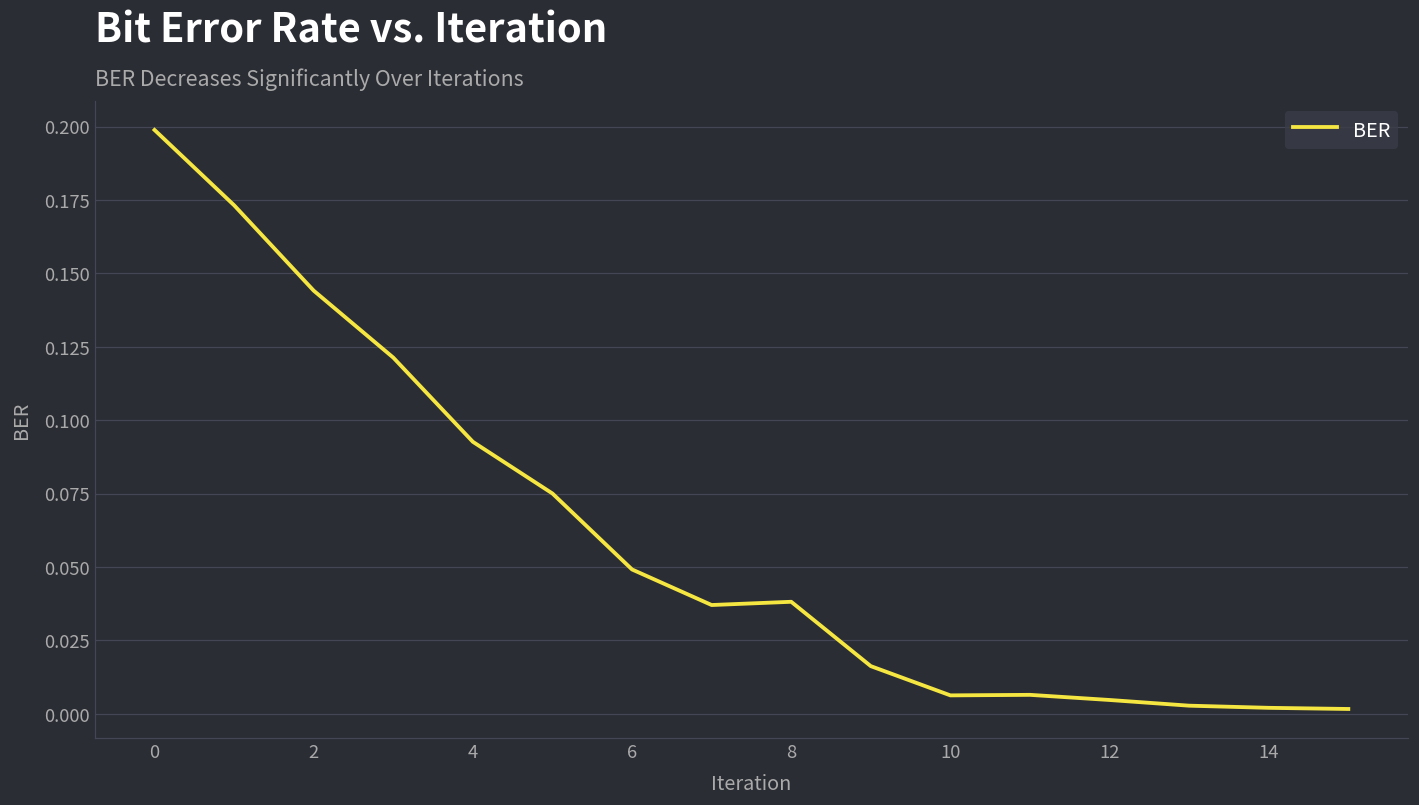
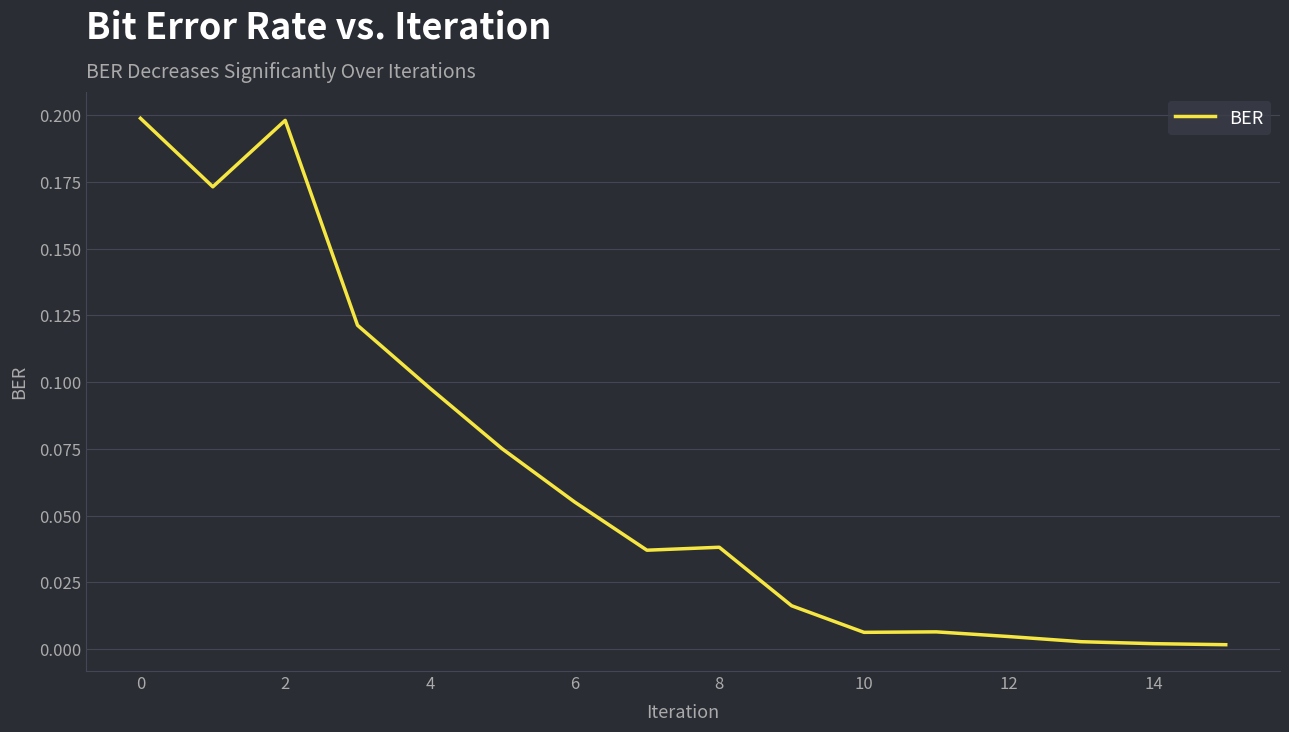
2: 0.144 -> 0.198
4: 0.093 -> 0.098
6: 0.049 -> 0.055
